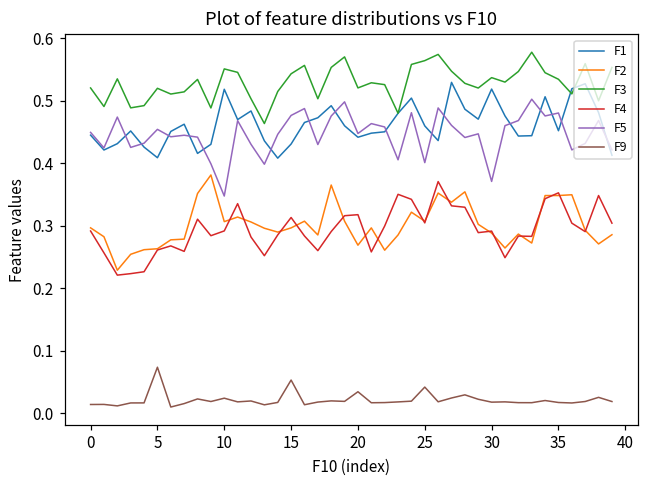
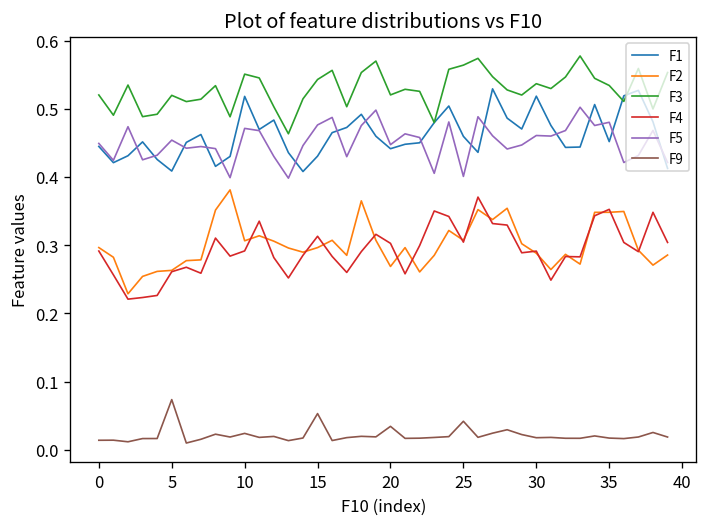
F5, 10: 0.35 -> 0.47
F4, 20: 0.32 -> 0.30
F5, 30: 0.37 -> 0.46
